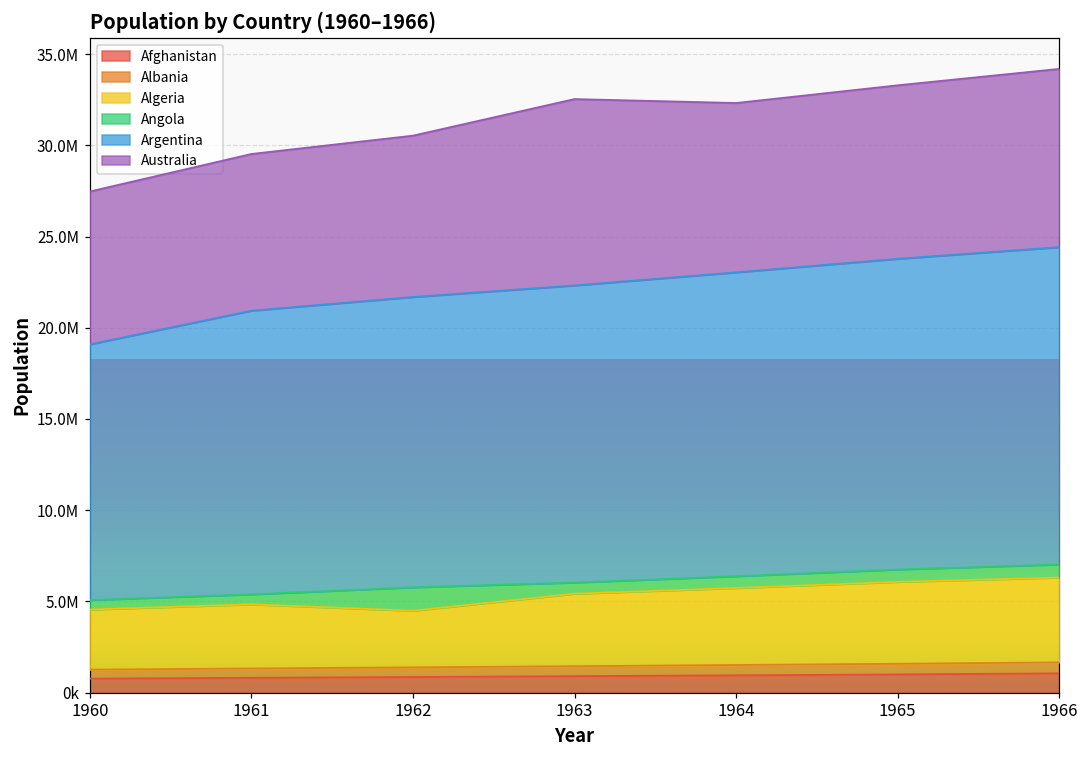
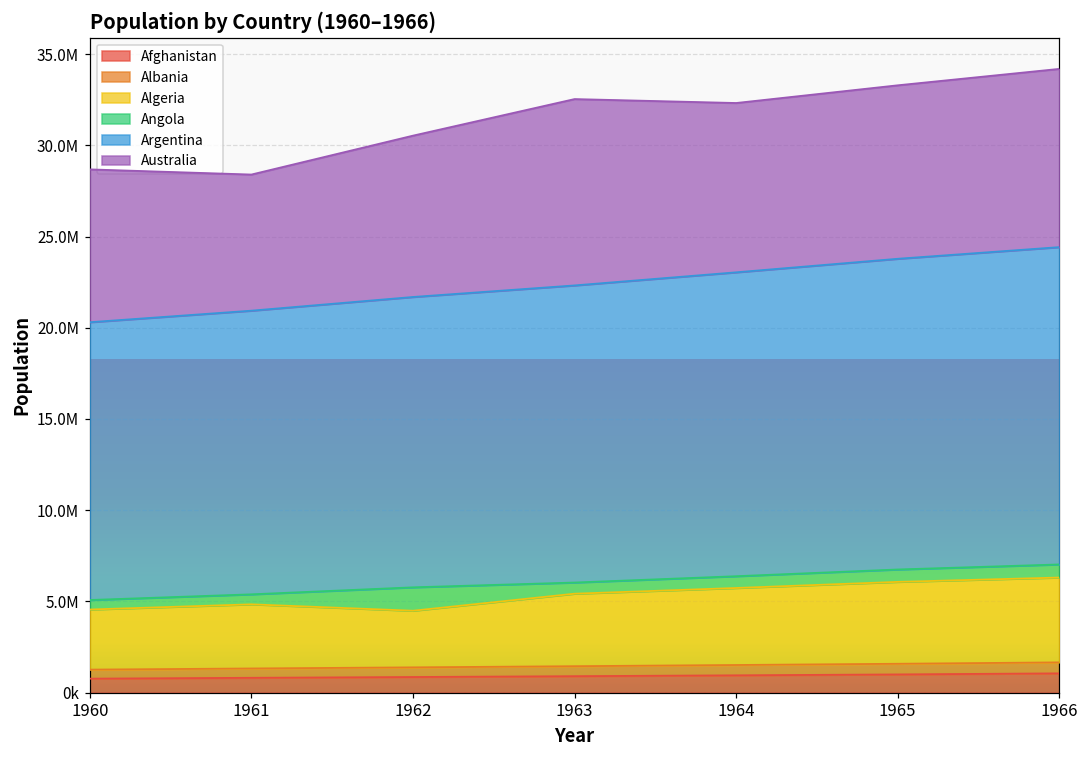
Argentina, 1960: 14000000 -> 15200000
Australia, 1961: 8600000 -> 7500000
